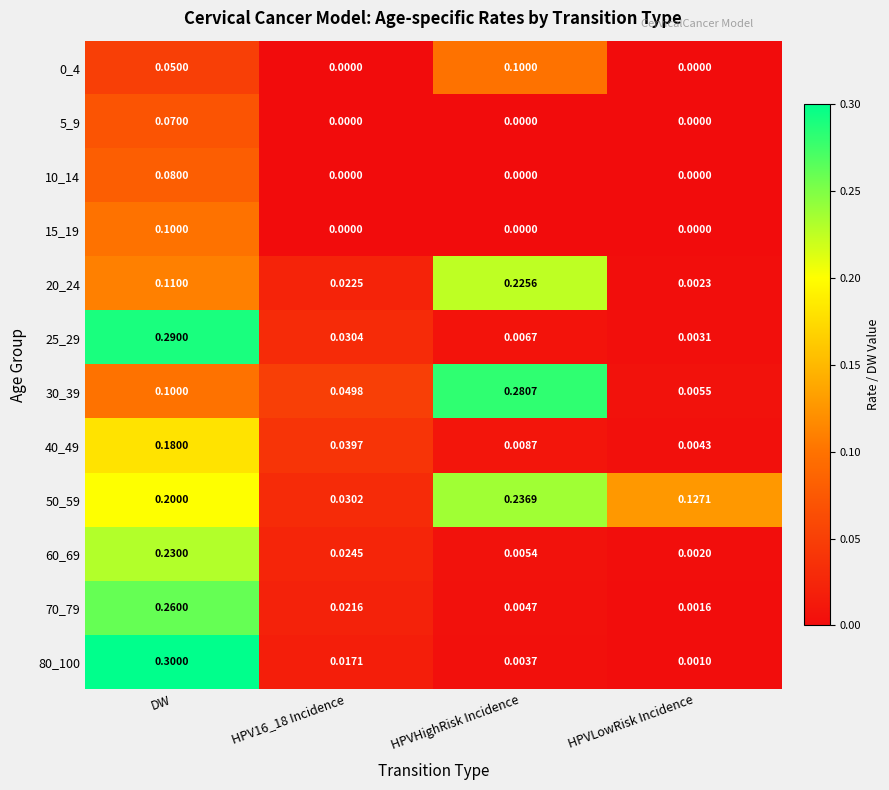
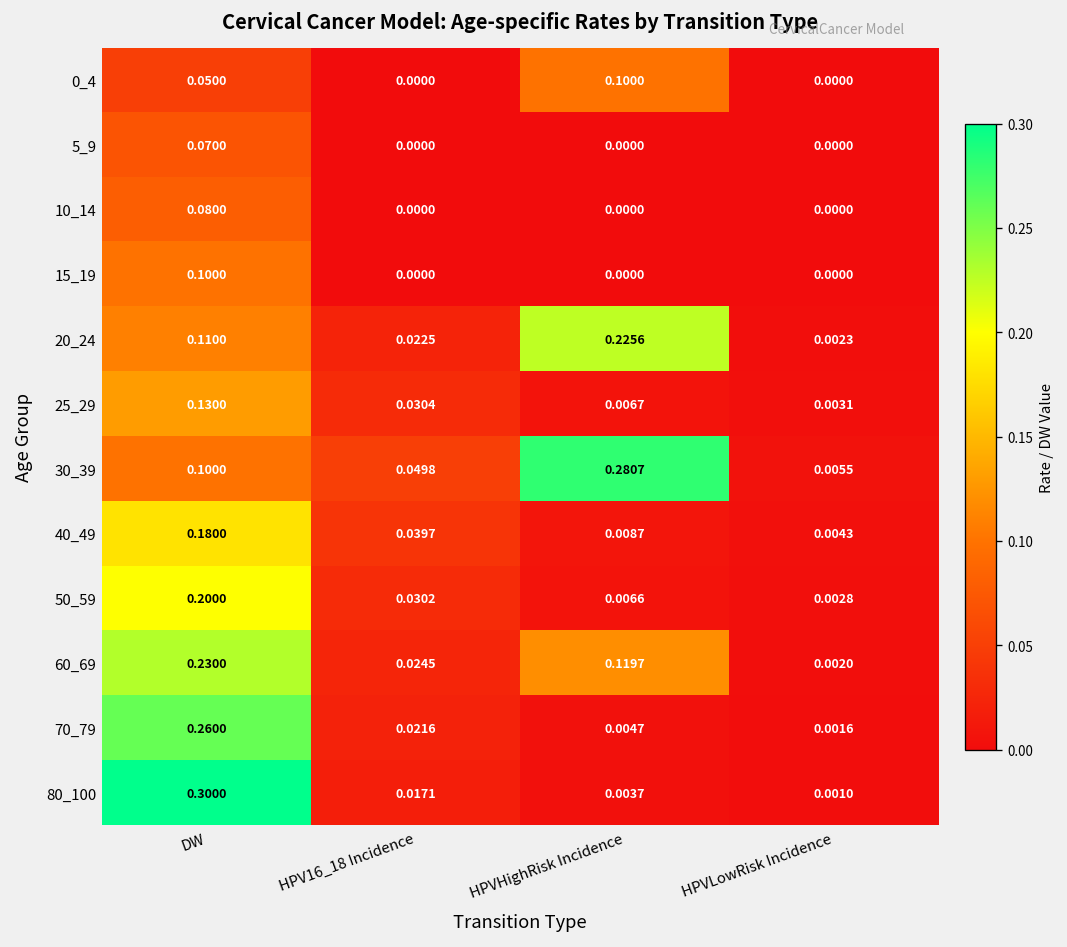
25_29, DW: 0.2900 -> 0.1300
50_59, HPVHighRisk Incidence: 0.2369 -> 0.0066
50_59, HPVLowRisk Incidence: 0.1271 -> 0.0028
60_69, HPVHighRisk Incidence: 0.0054 -> 0.1197
